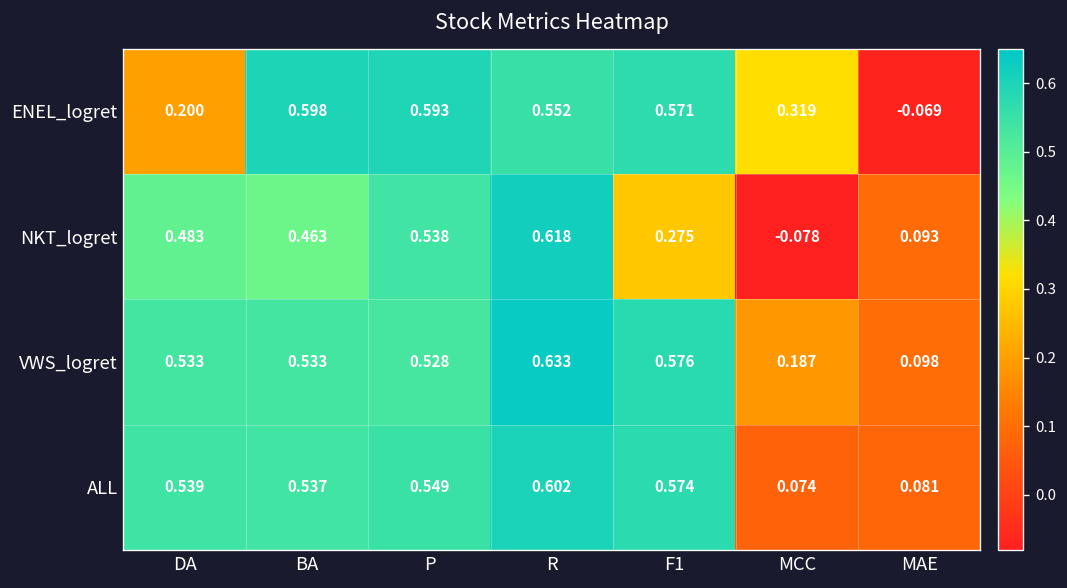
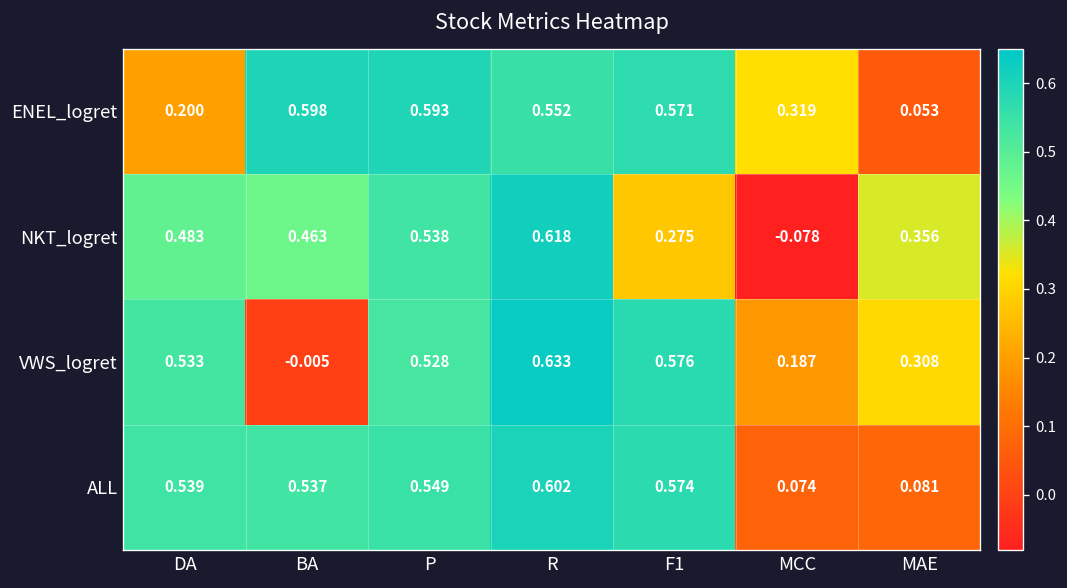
ENEL_logret, MAE: -0.069 -> 0.053
NKT_logret, MAE: 0.093 -> 0.356
VWS_logret, BA: 0.533 -> -0.005
VWS_logret, MAE: 0.098 -> 0.308
